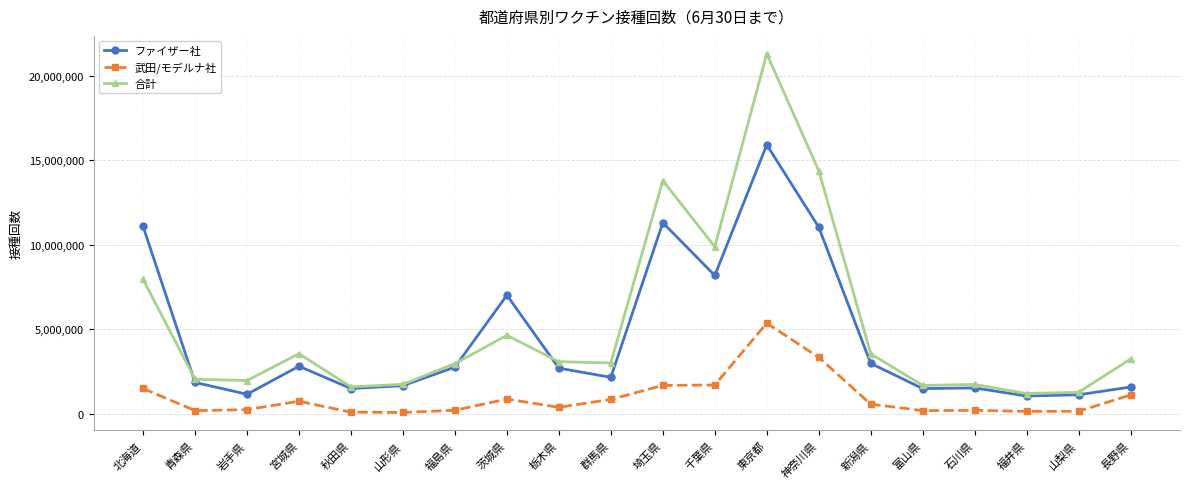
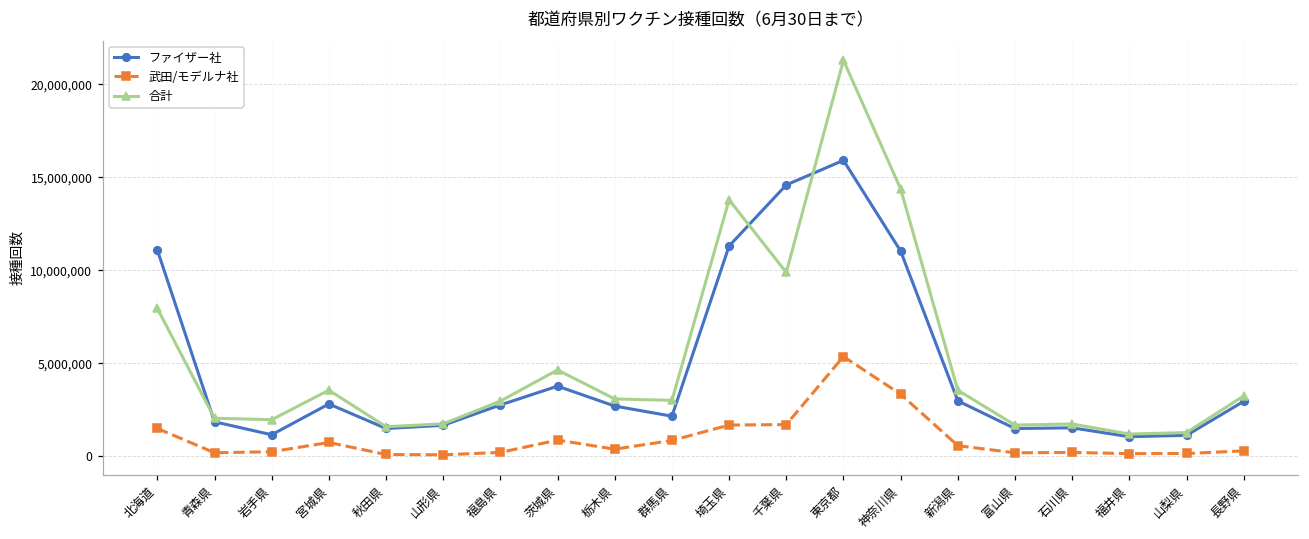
ファイザー社, 茨城県: 7,000,000 -> 3,800,000
ファイザー社, 千葉県: 8,200,000 -> 14,600,000
ファイザー社, 長野県: 1,600,000 -> 3,000,000
武田/モデルナ社, 長野県: 1,100,000 -> 300,000
